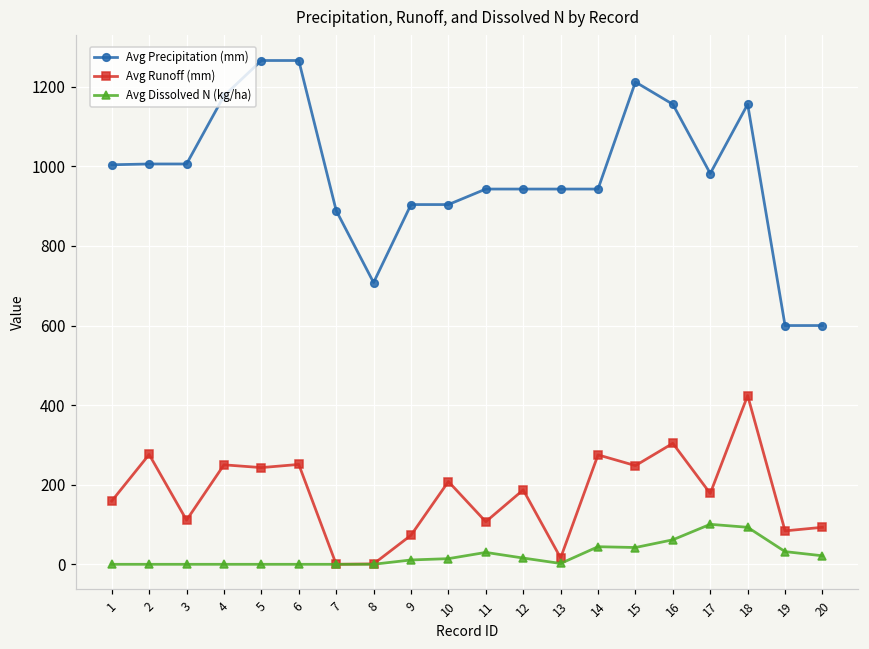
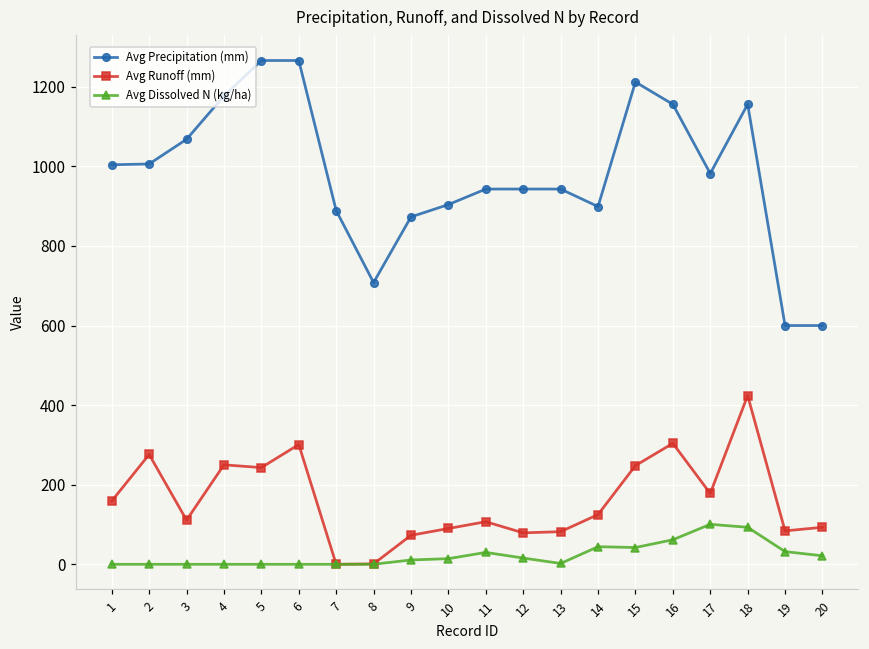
Avg Precipitation (mm), 3: 1010 -> 1070
Avg Runoff (mm), 6: 250 -> 300
Avg Precipitation (mm), 9: 900 -> 870
Avg Runoff (mm), 10: 210 -> 90
Avg Runoff (mm), 12: 190 -> 80
Avg Runoff (mm), 13: 20 -> 80
Avg Precipitation (mm), 14: 940 -> 900
Avg Runoff (mm), 14: 280 -> 130
